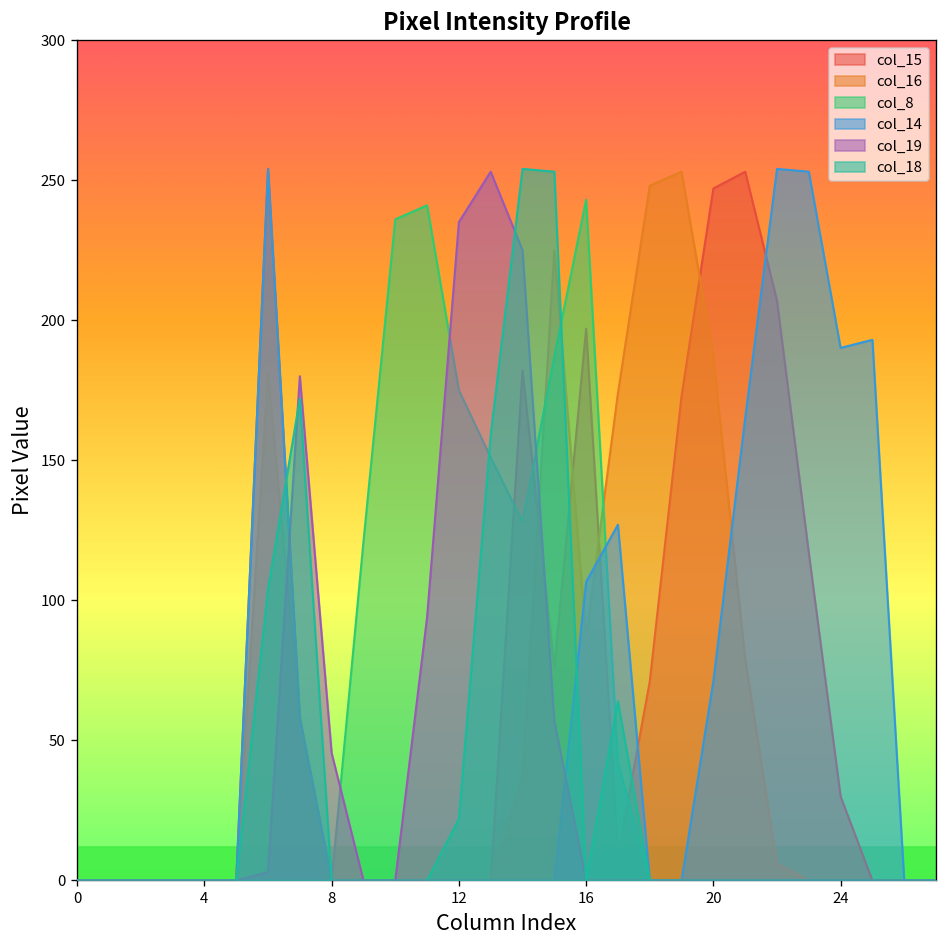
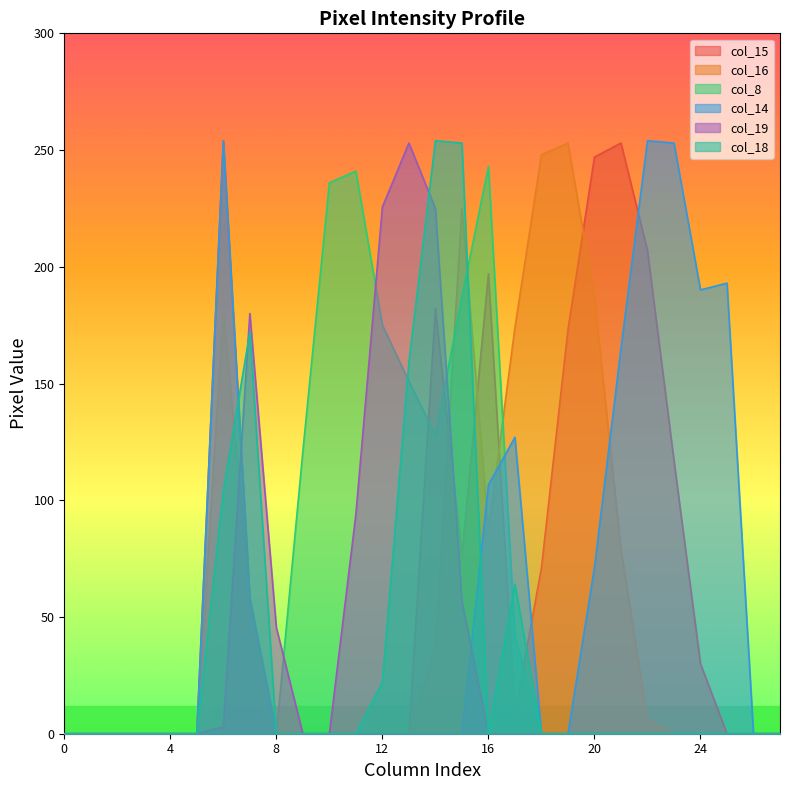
col_19, 12: 235 -> 226
